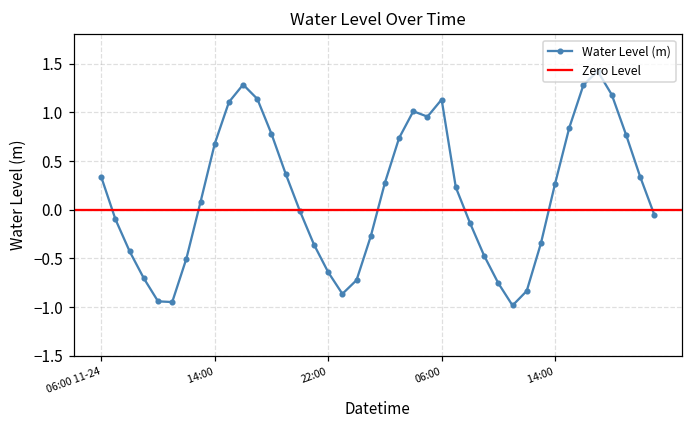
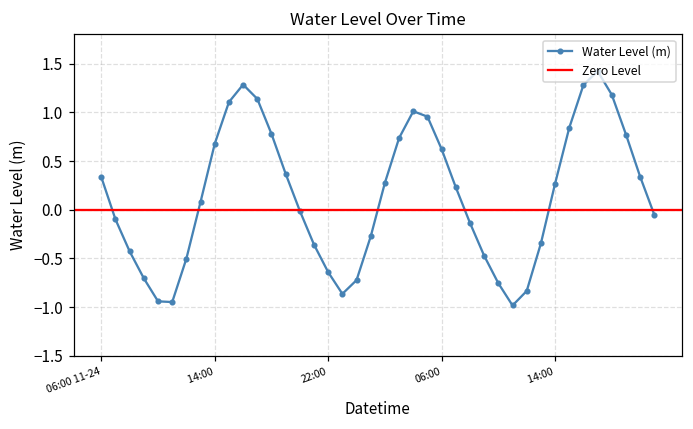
06:00: 1.1 -> 0.6
